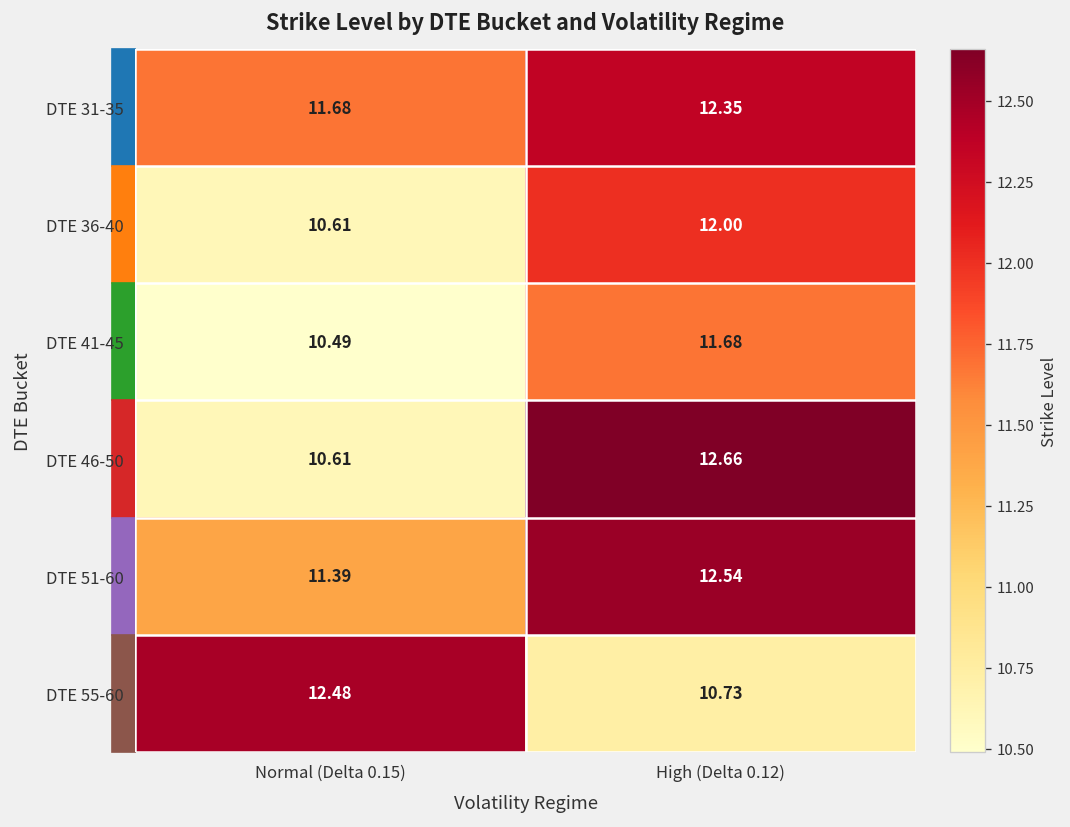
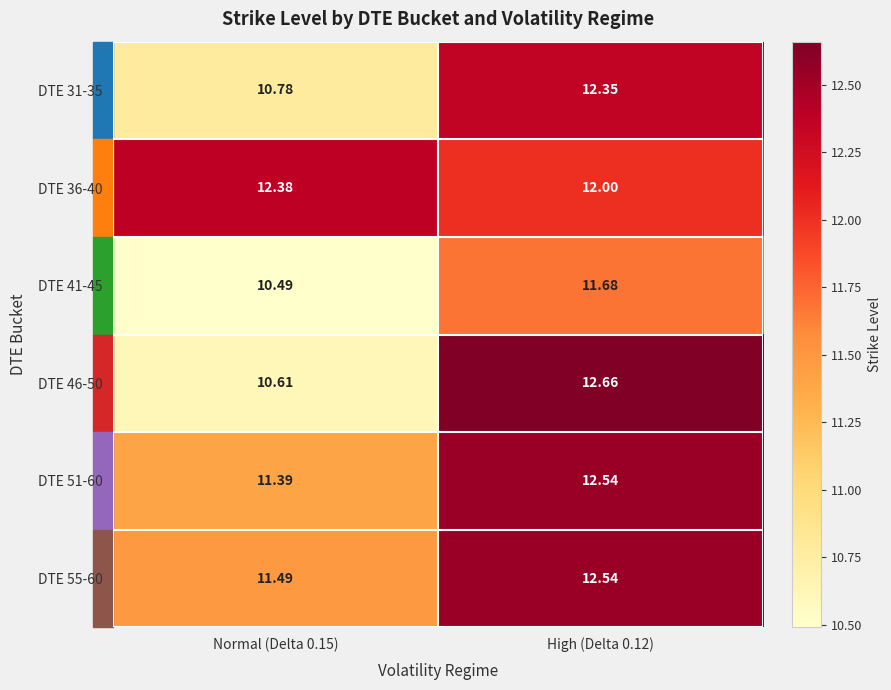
DTE 31-35, Normal (Delta 0.15): 11.68 -> 10.78
DTE 36-40, Normal (Delta 0.15): 10.61 -> 12.38
DTE 55-60, Normal (Delta 0.15): 12.48 -> 11.49
DTE 55-60, High (Delta 0.12): 10.73 -> 12.54
